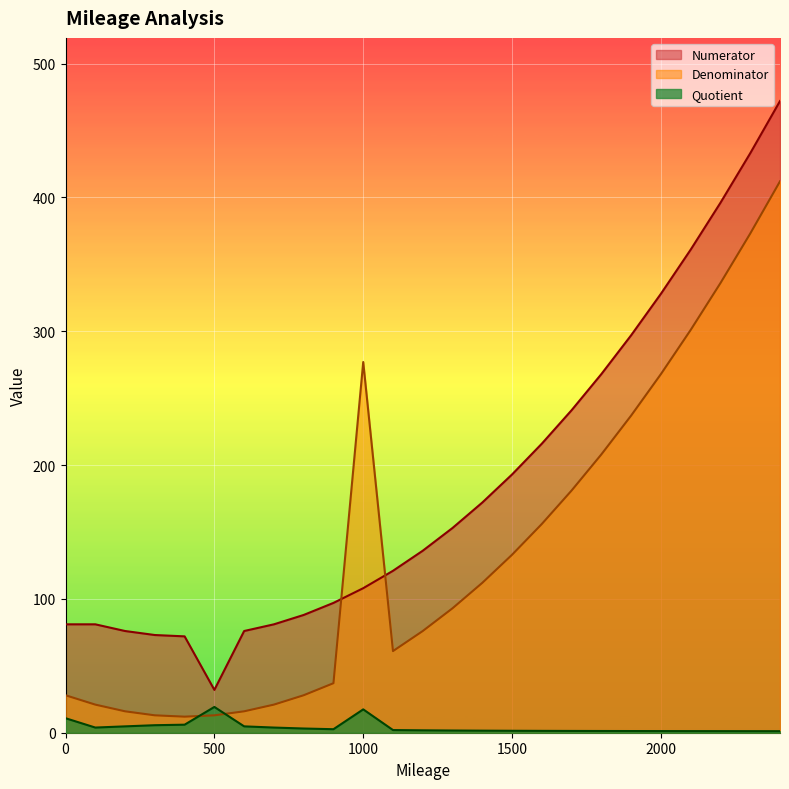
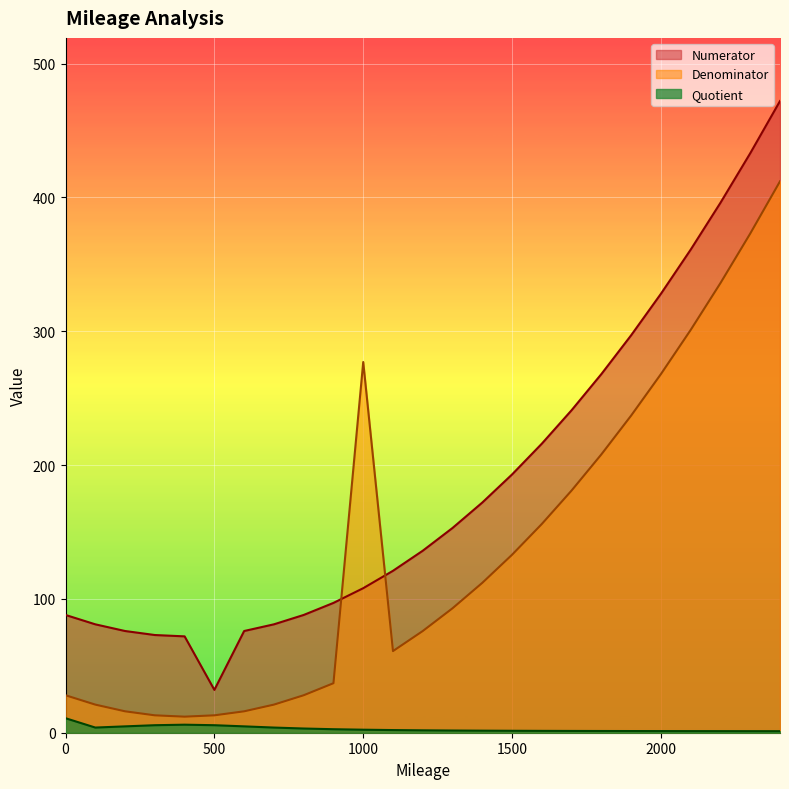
Numerator, 0: 81 -> 88
Quotient, 500: 19 -> 6
Quotient, 1000: 17 -> 2
